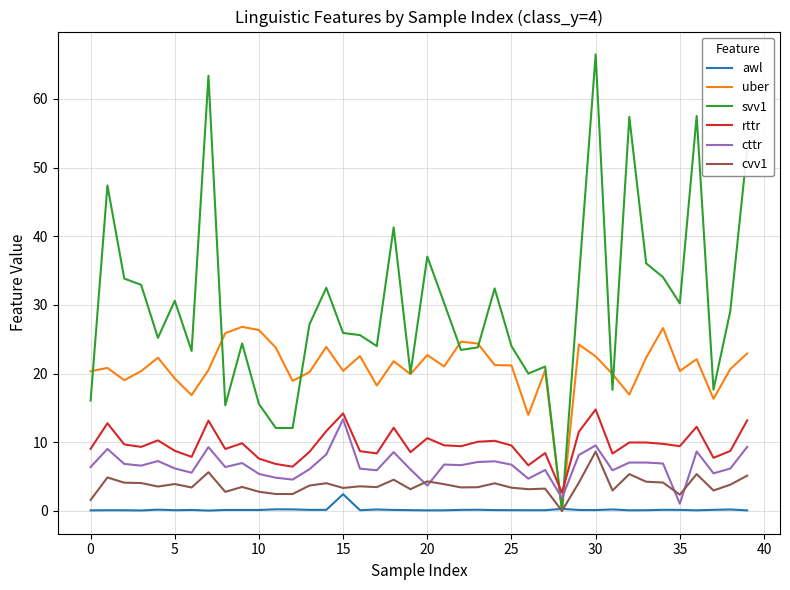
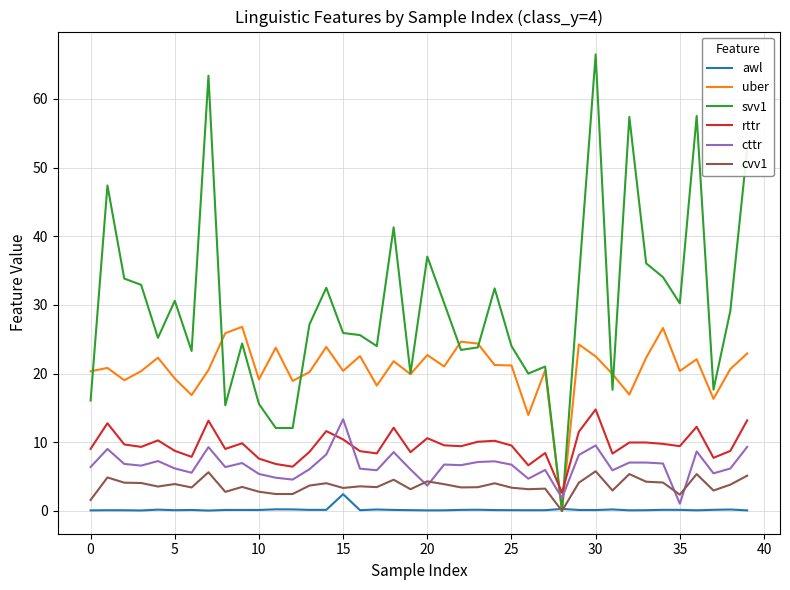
uber, 10: 26 -> 19
rttr, 15: 14 -> 10
cvv1, 30: 9 -> 6
